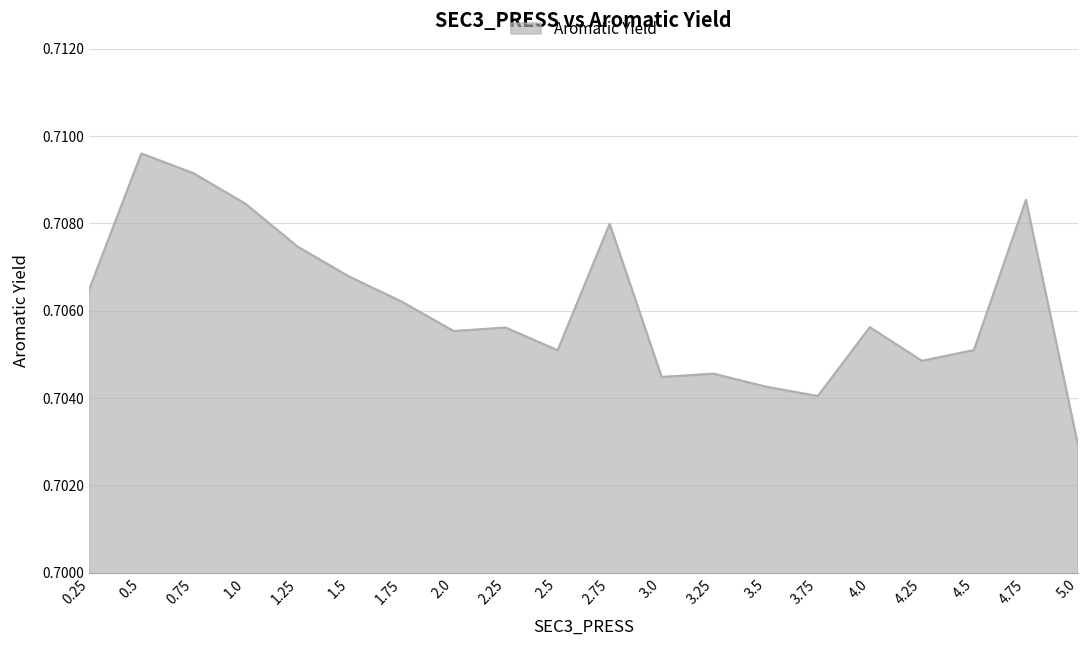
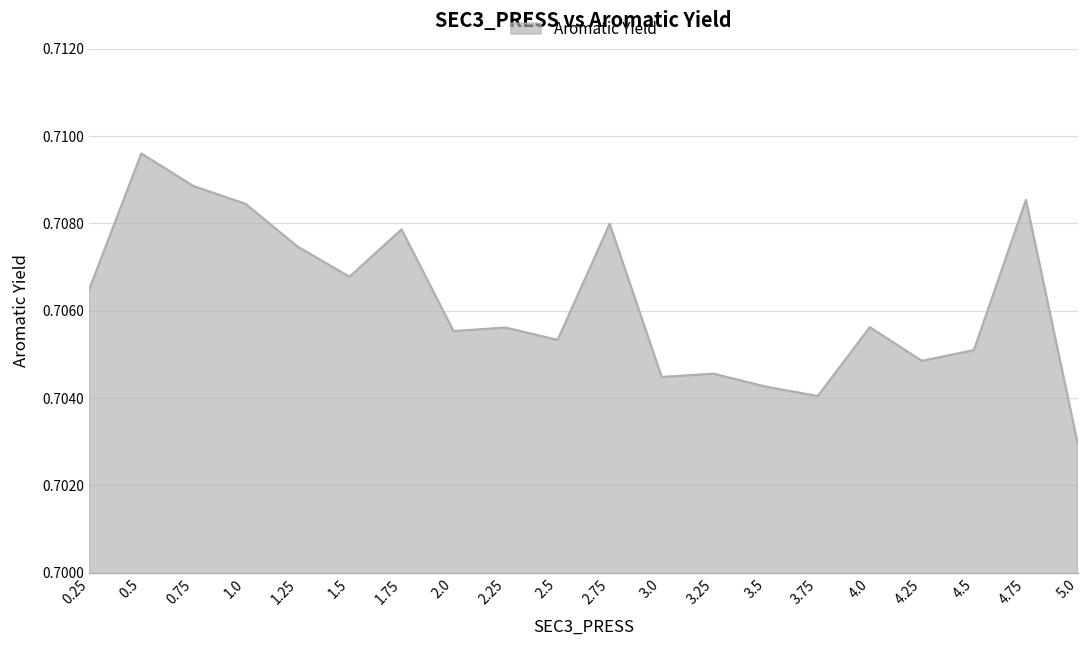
0.75: 0.7092 -> 0.7089
1.75: 0.7062 -> 0.7079
2.5: 0.7051 -> 0.7053
